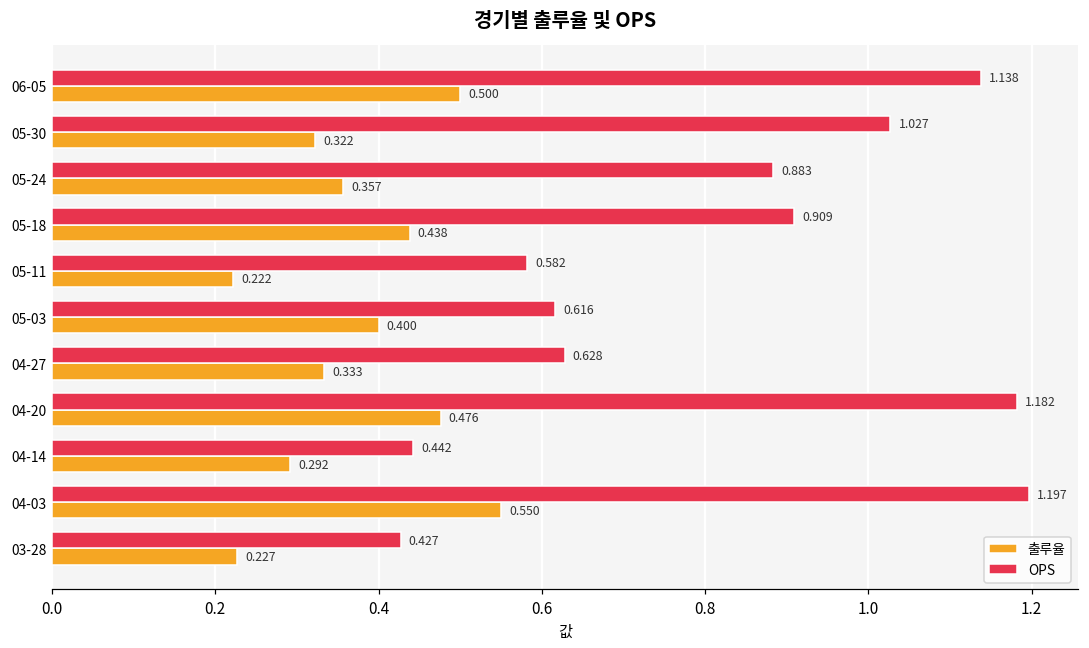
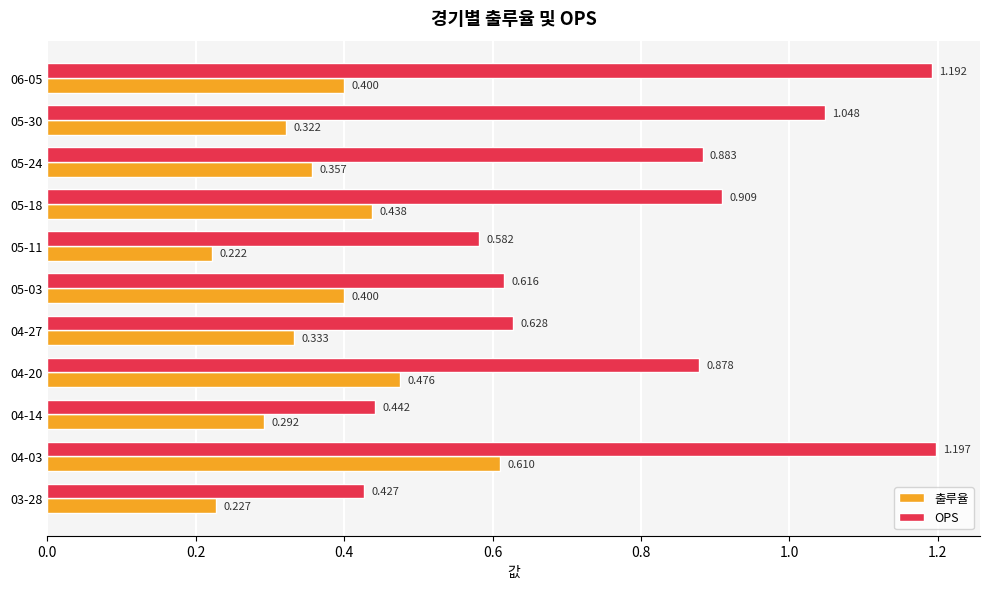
OPS, 06-05: 1.138 -> 1.192
출루율, 06-05: 0.500 -> 0.400
OPS, 05-30: 1.027 -> 1.048
OPS, 04-20: 1.182 -> 0.878
출루율, 04-03: 0.550 -> 0.610
